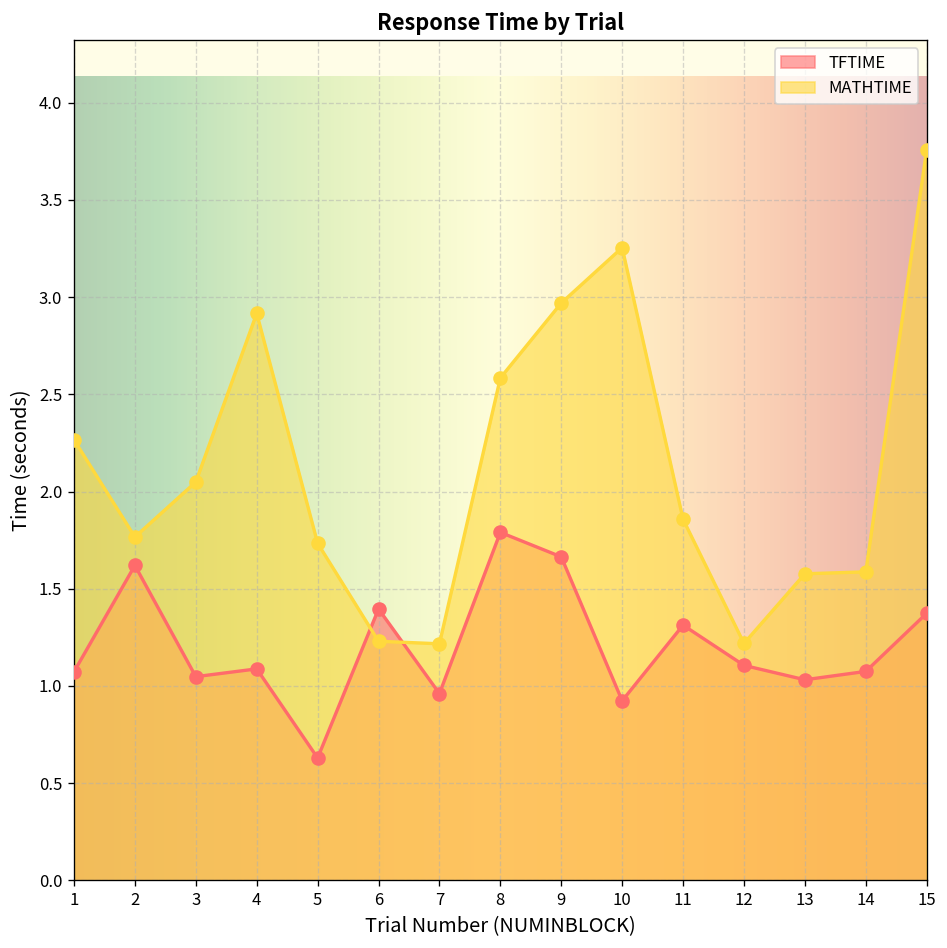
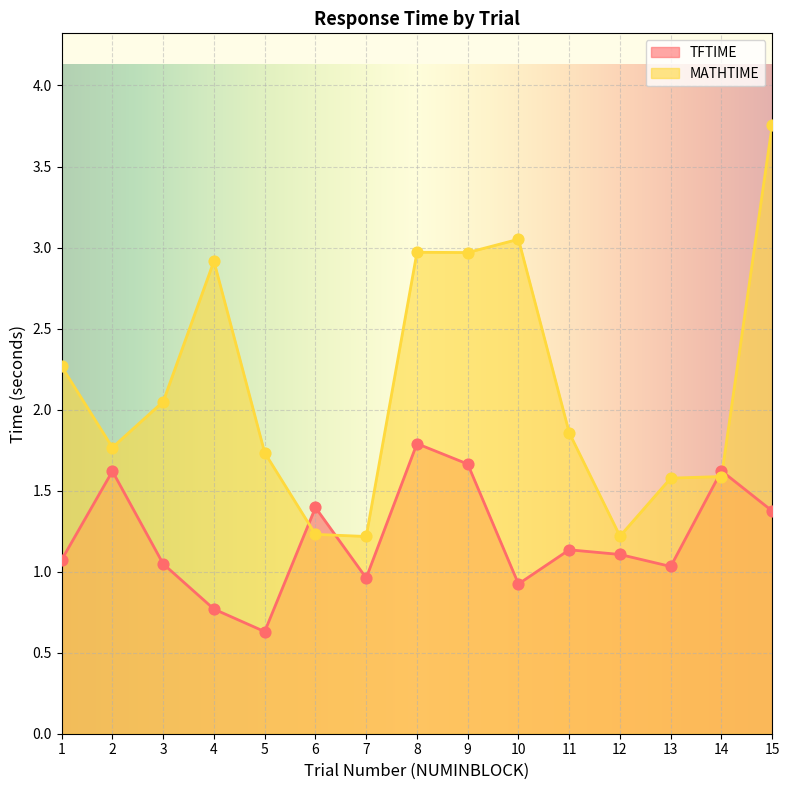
TFTIME, 4: 1.09 -> 0.77
MATHTIME, 8: 2.58 -> 2.97
MATHTIME, 10: 3.25 -> 3.05
TFTIME, 11: 1.31 -> 1.14
TFTIME, 14: 1.08 -> 1.62
